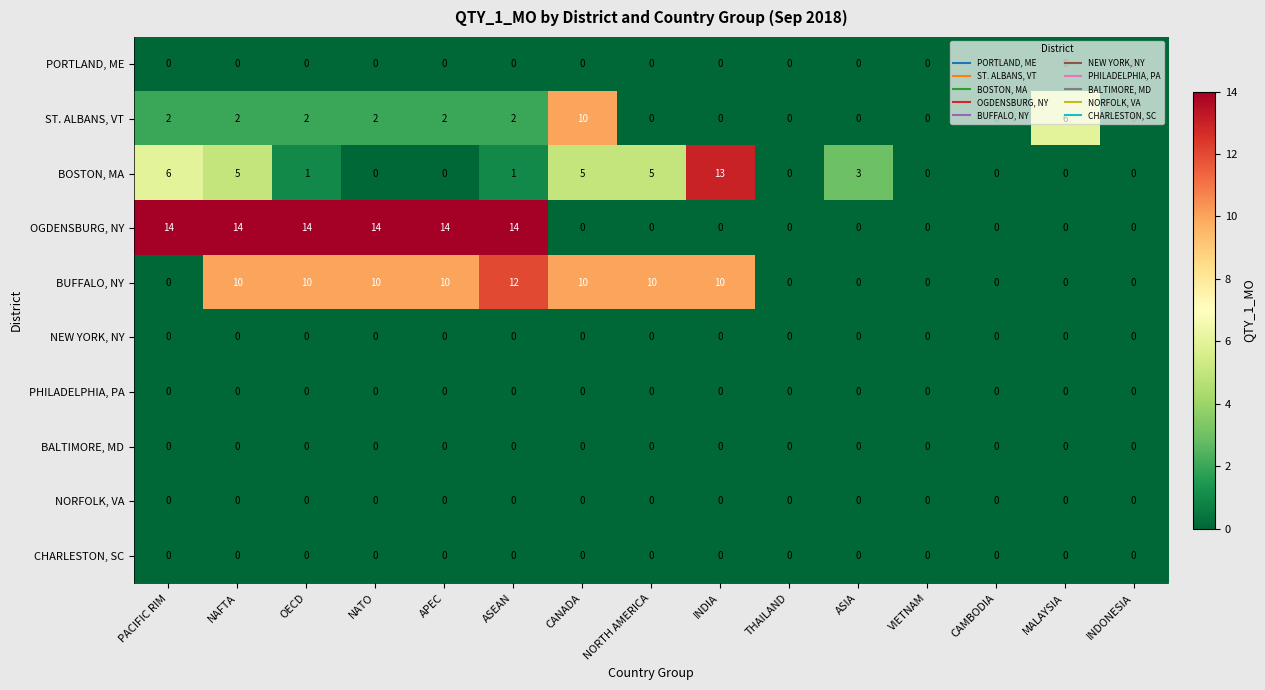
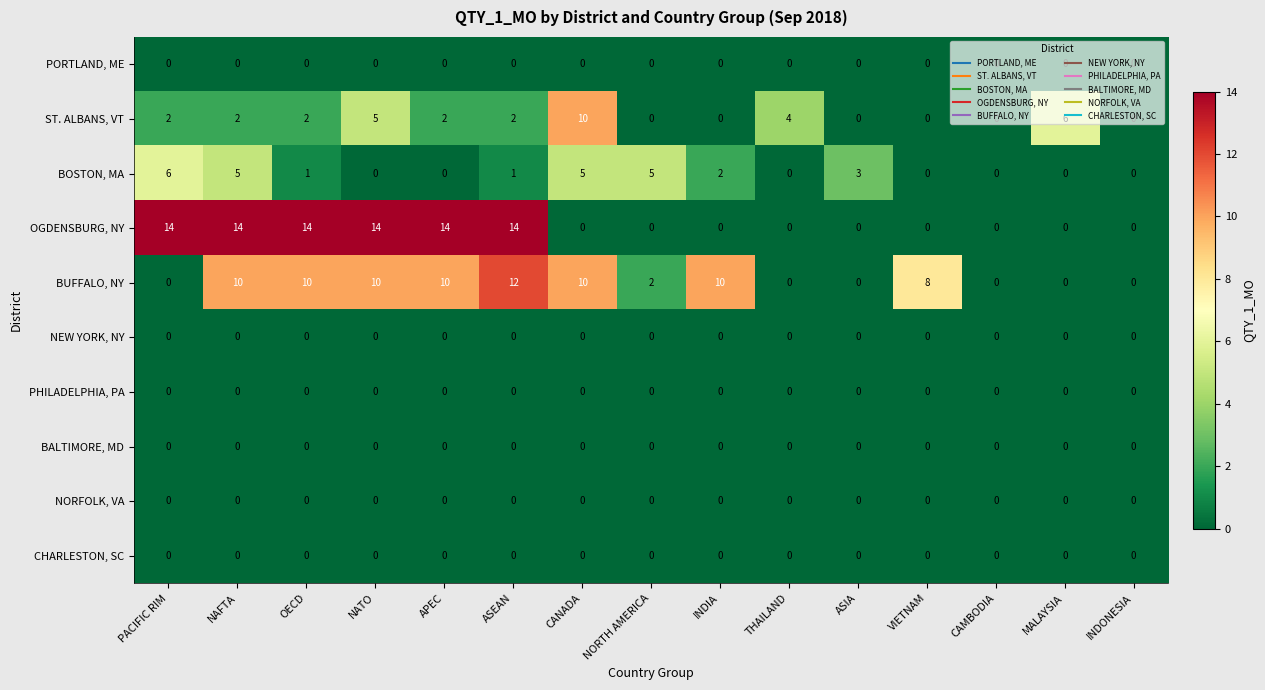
ST. ALBANS, VT, NATO: 2 -> 5
ST. ALBANS, VT, THAILAND: 0 -> 4
BOSTON, MA, INDIA: 13 -> 2
BUFFALO, NY, NORTH AMERICA: 10 -> 2
BUFFALO, NY, VIETNAM: 0 -> 8
